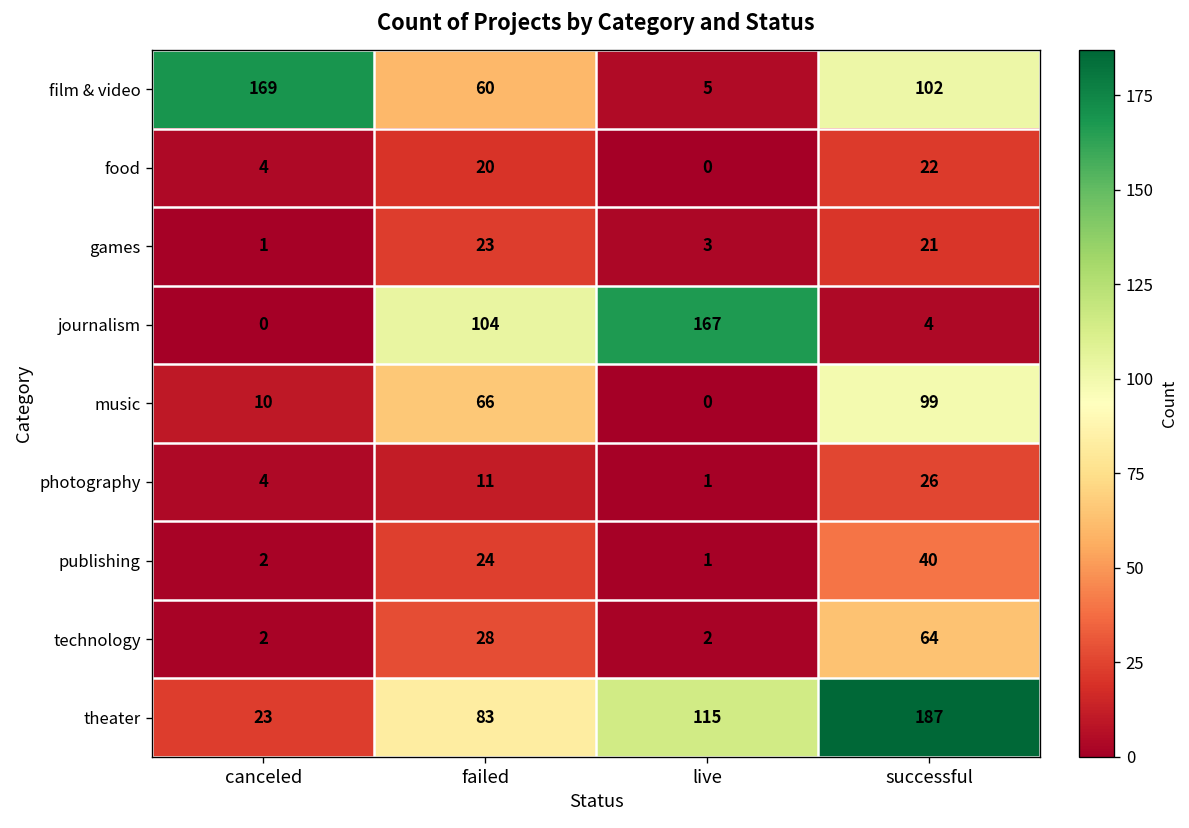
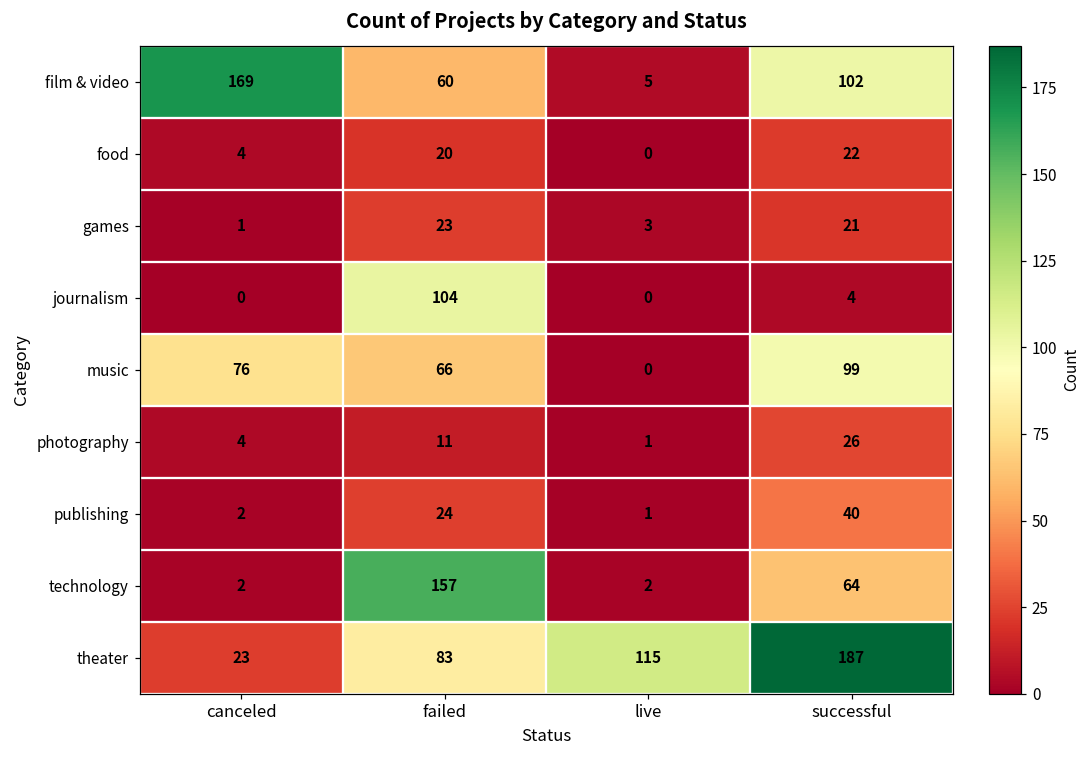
journalism, live: 167 -> 0
music, canceled: 10 -> 76
technology, failed: 28 -> 157
